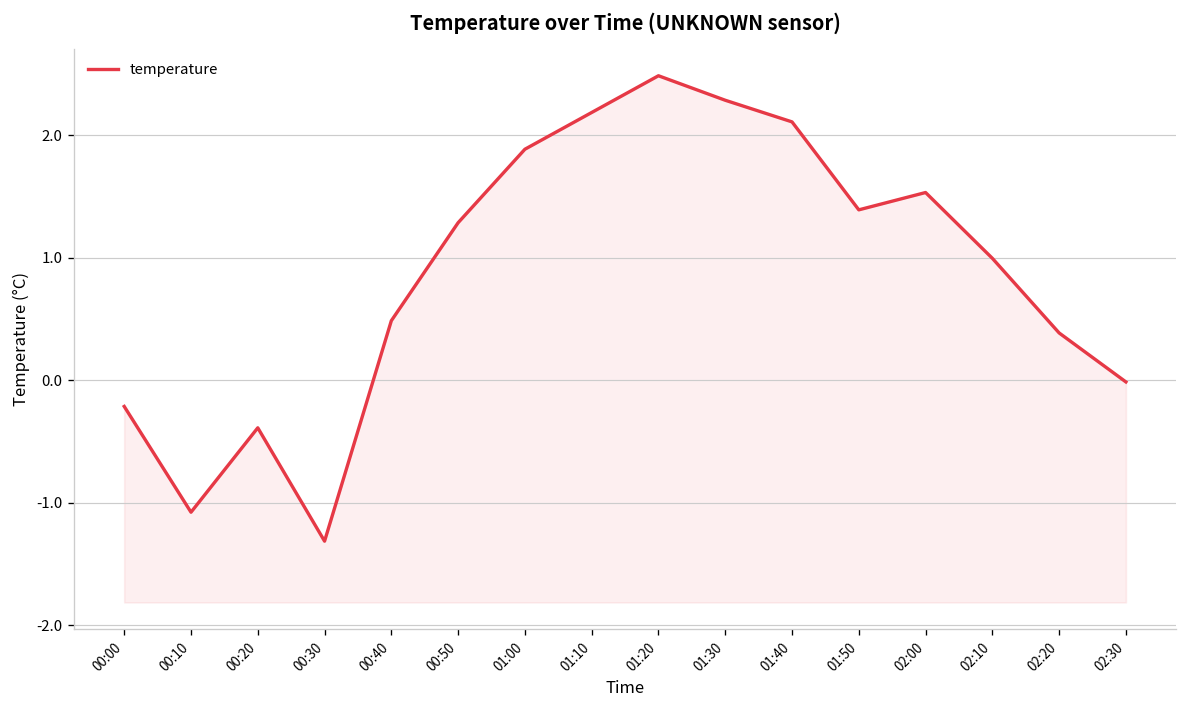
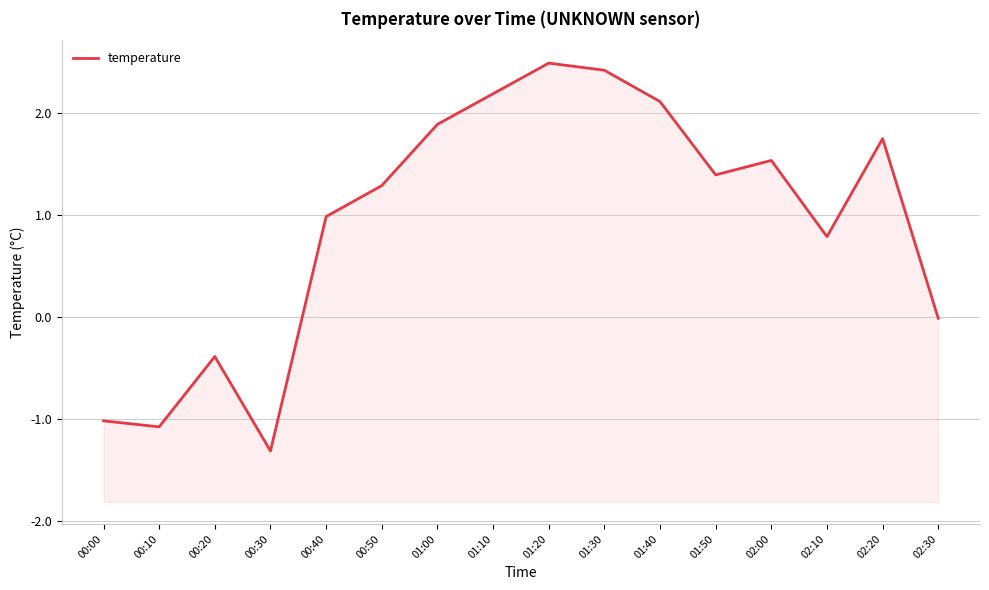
00:00: -0.21 -> -1.02
00:40: 0.49 -> 0.98
01:30: 2.29 -> 2.42
02:10: 1.00 -> 0.79
02:20: 0.39 -> 1.75
